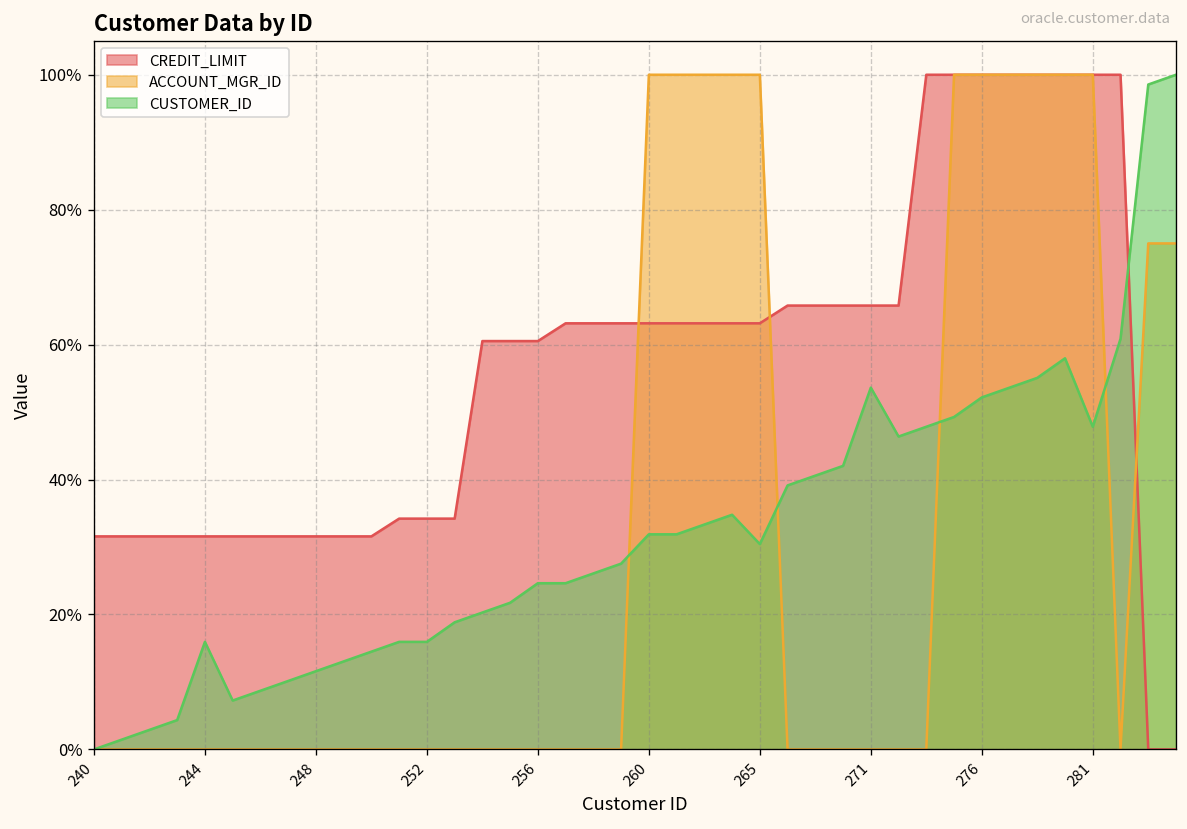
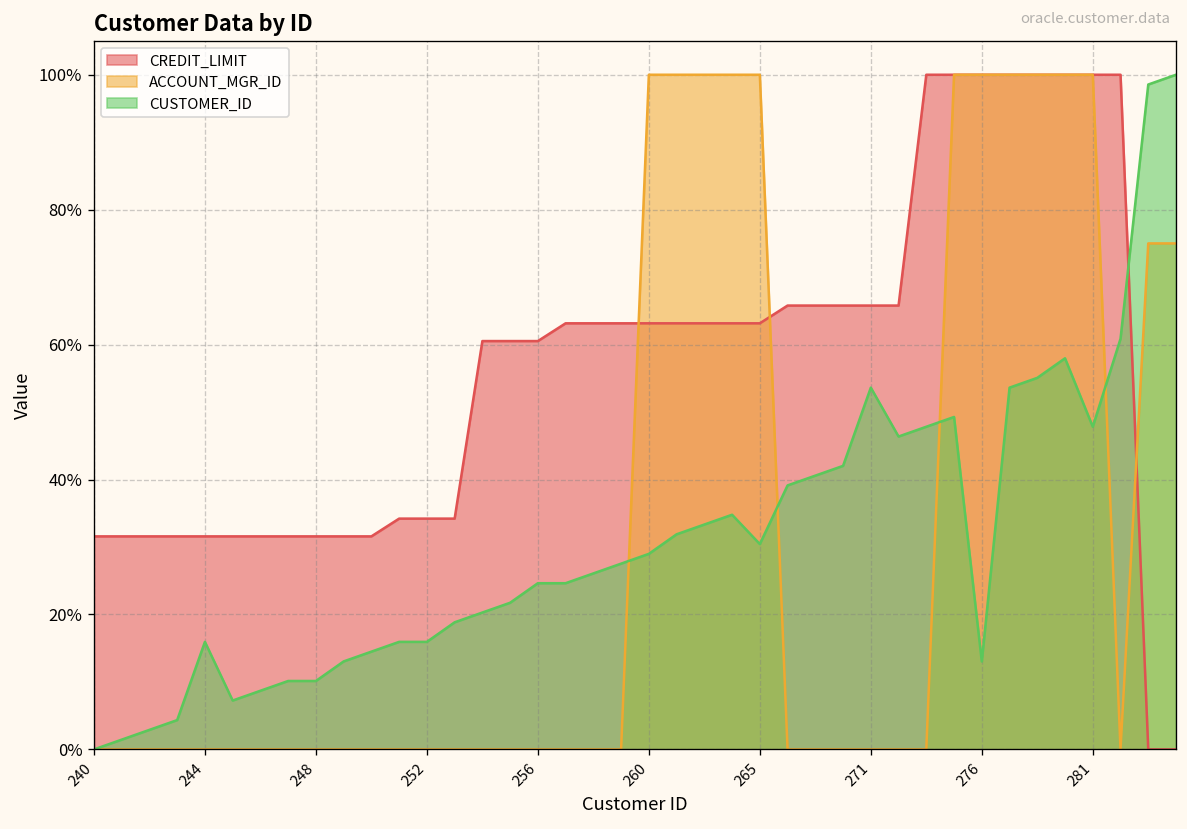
CUSTOMER_ID, 248: 12% -> 10%
CUSTOMER_ID, 260: 32% -> 29%
CUSTOMER_ID, 276: 52% -> 13%
